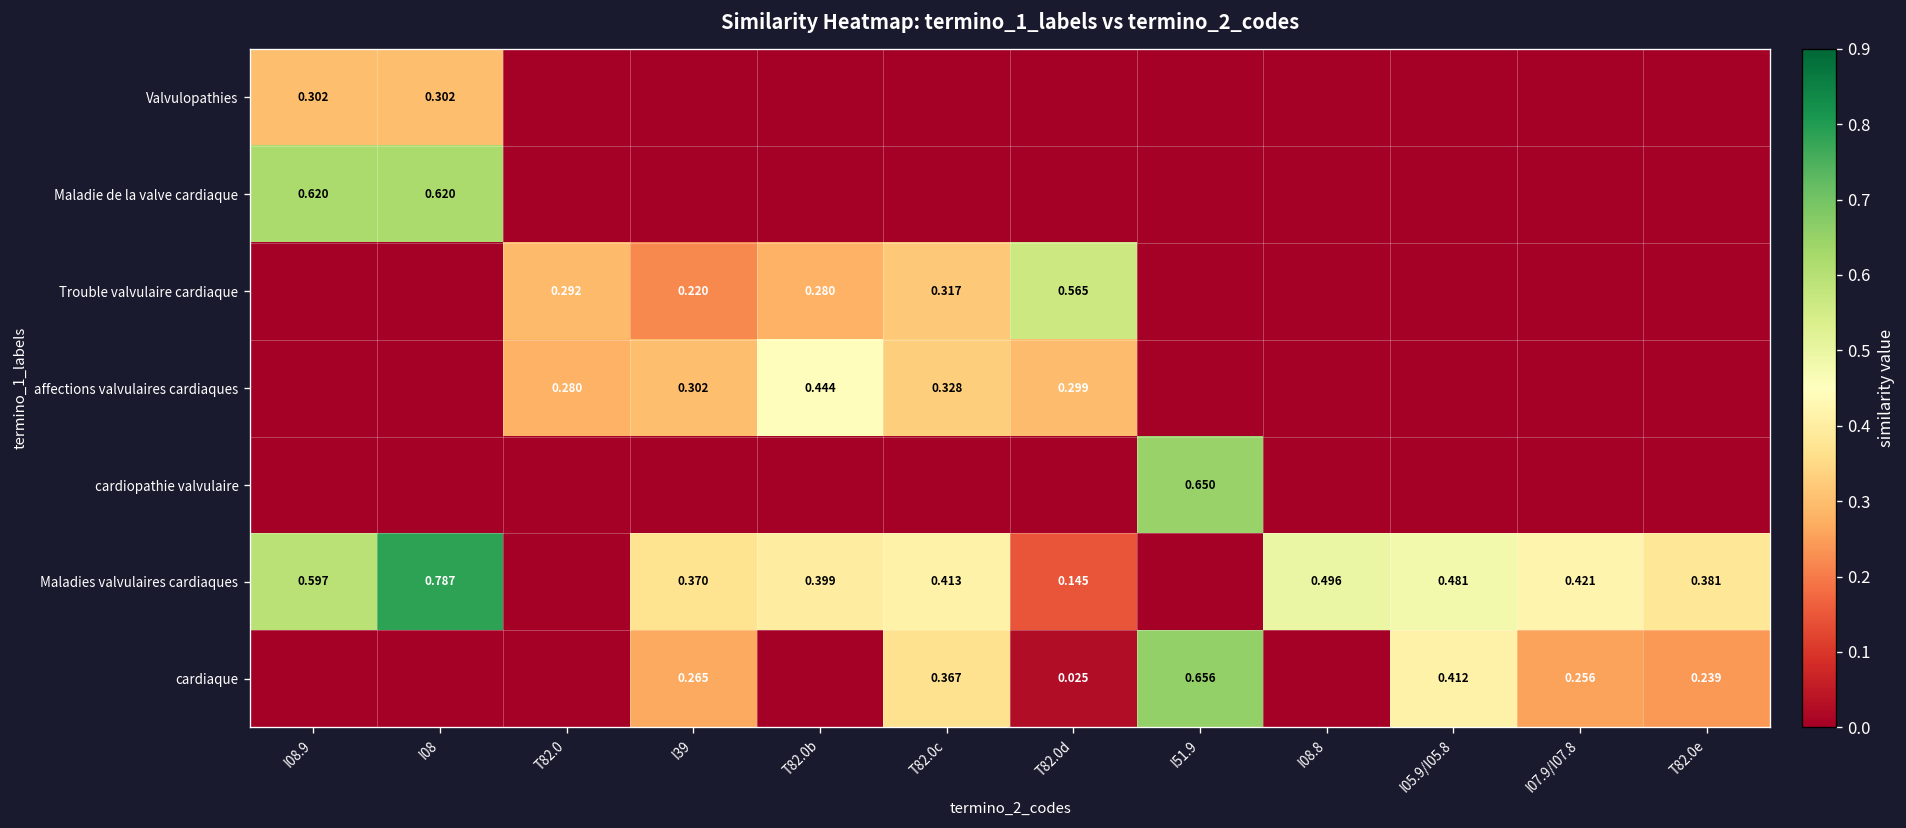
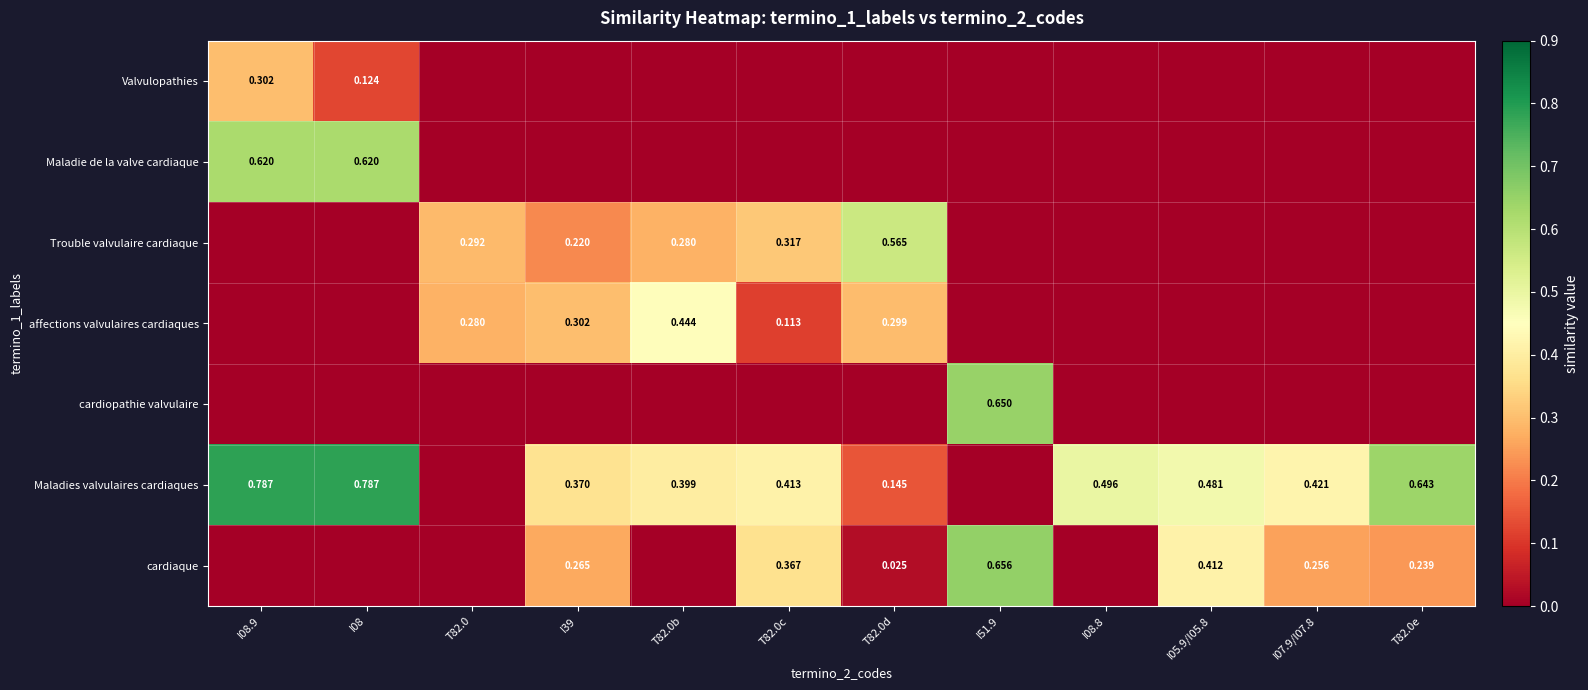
Valvulopathies, I08: 0.302 -> 0.124
affections valvulaires cardiaques, T82.0c: 0.328 -> 0.113
Maladies valvulaires cardiaques, I08.9: 0.597 -> 0.787
Maladies valvulaires cardiaques, T82.0e: 0.381 -> 0.643
